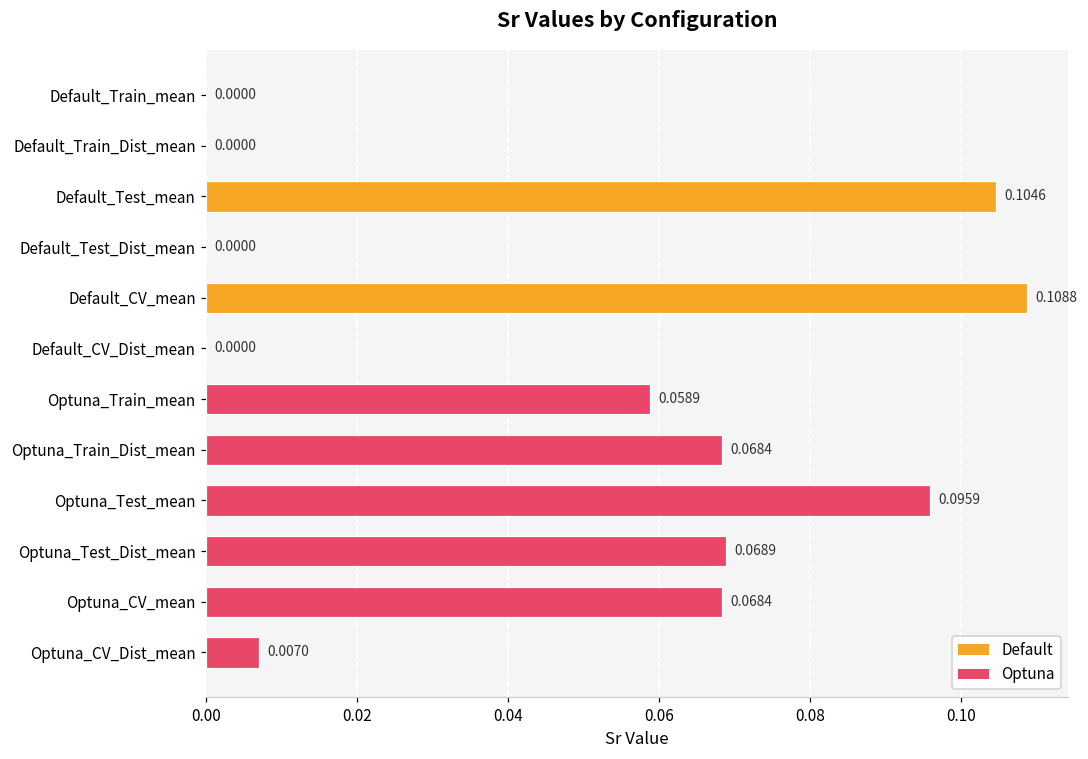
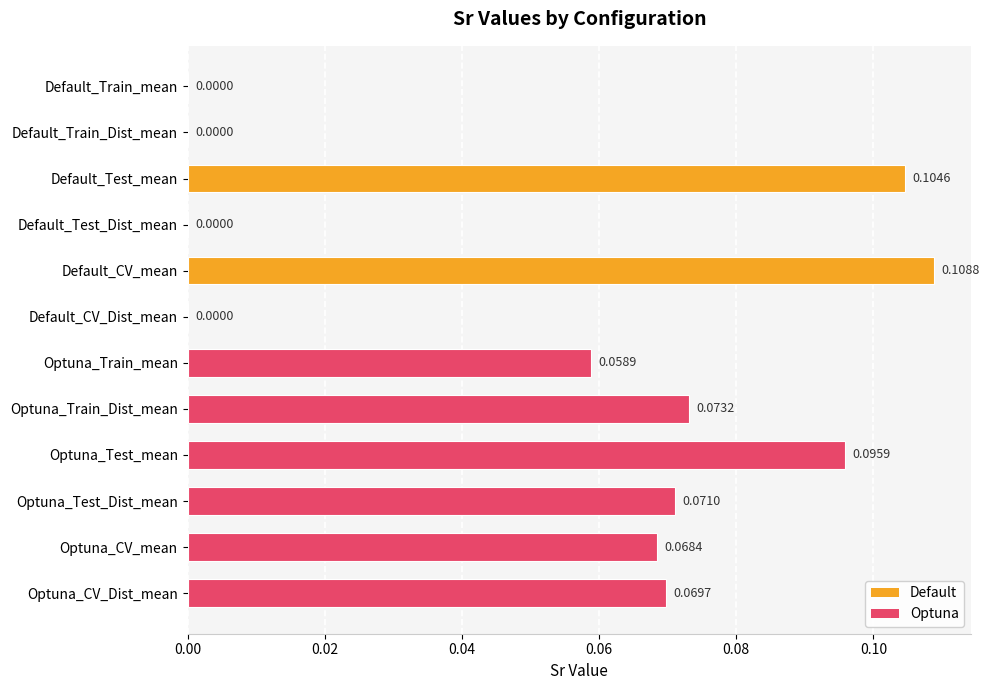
Optuna_Train_Dist_mean: 0.0684 -> 0.0732
Optuna_Test_Dist_mean: 0.0689 -> 0.0710
Optuna_CV_Dist_mean: 0.0070 -> 0.0697
